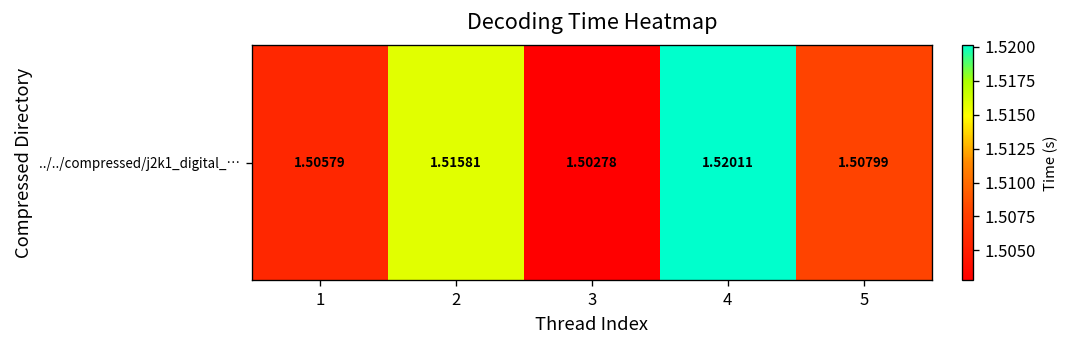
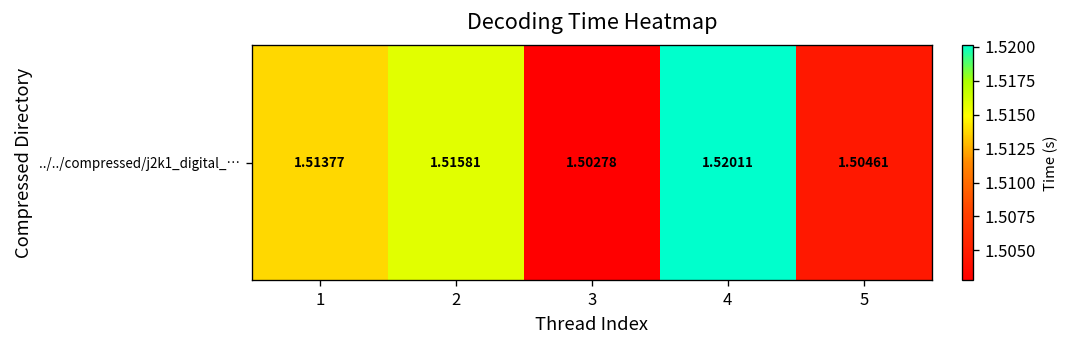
../../compressed/j2k1_digital_…, 1: 1.50579 -> 1.51377
../../compressed/j2k1_digital_…, 5: 1.50799 -> 1.50461
